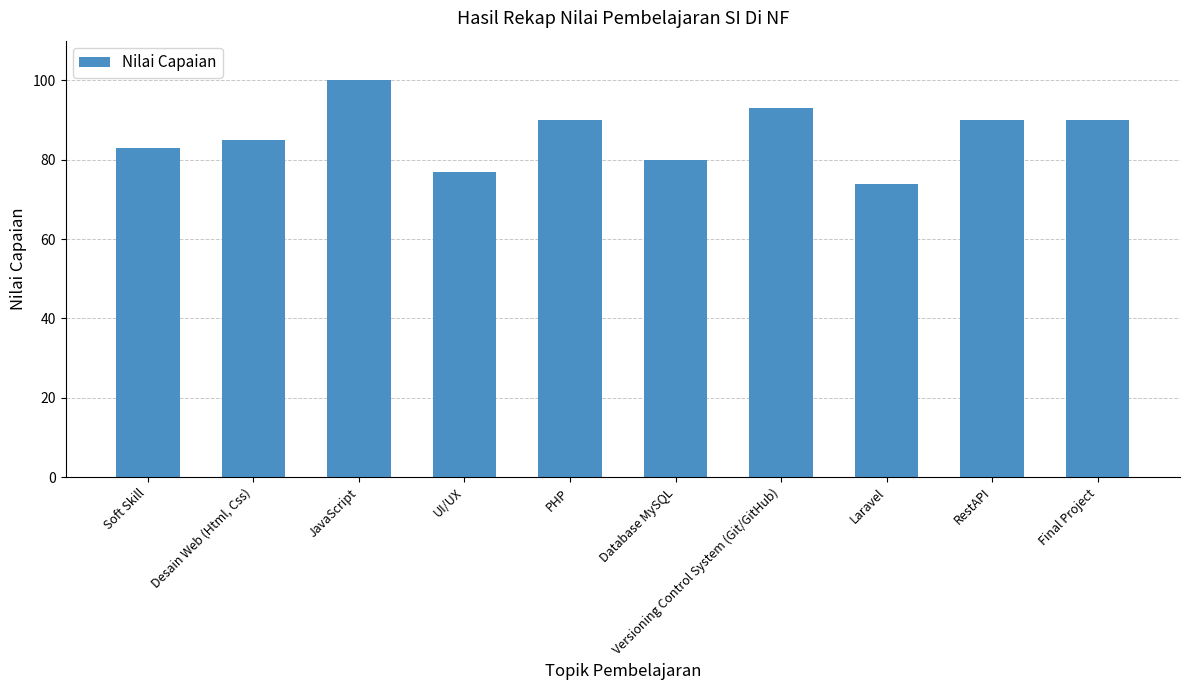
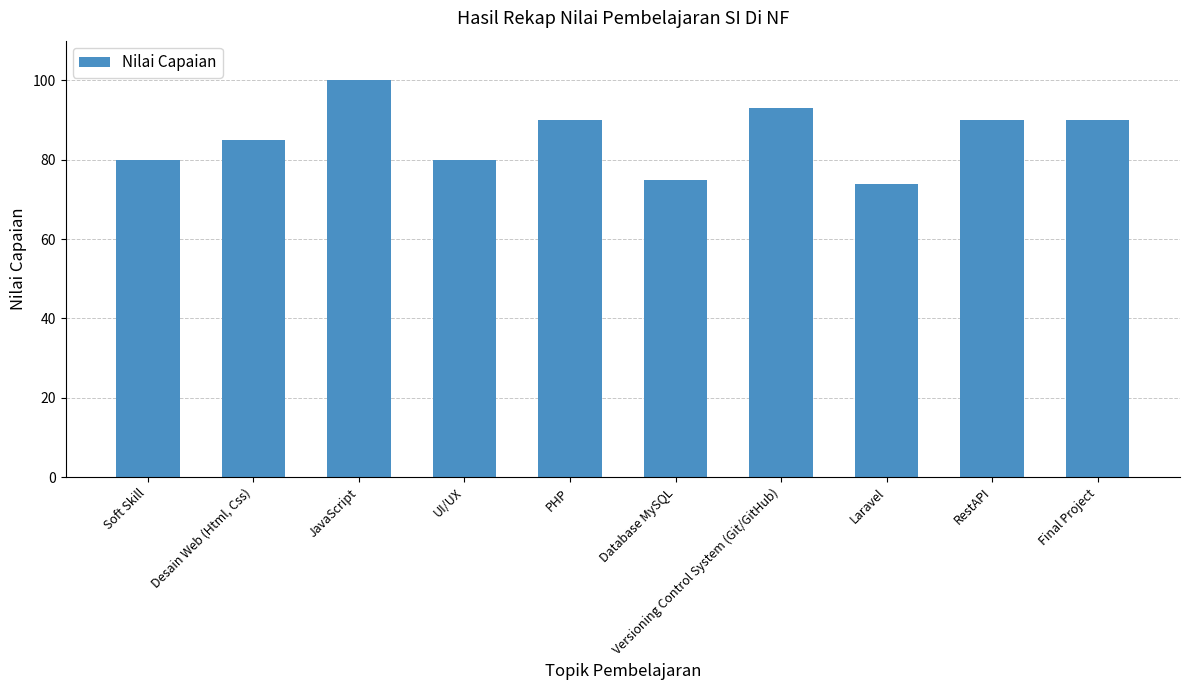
Soft Skill: 83 -> 80
UI/UX: 77 -> 80
Database MySQL: 80 -> 75
